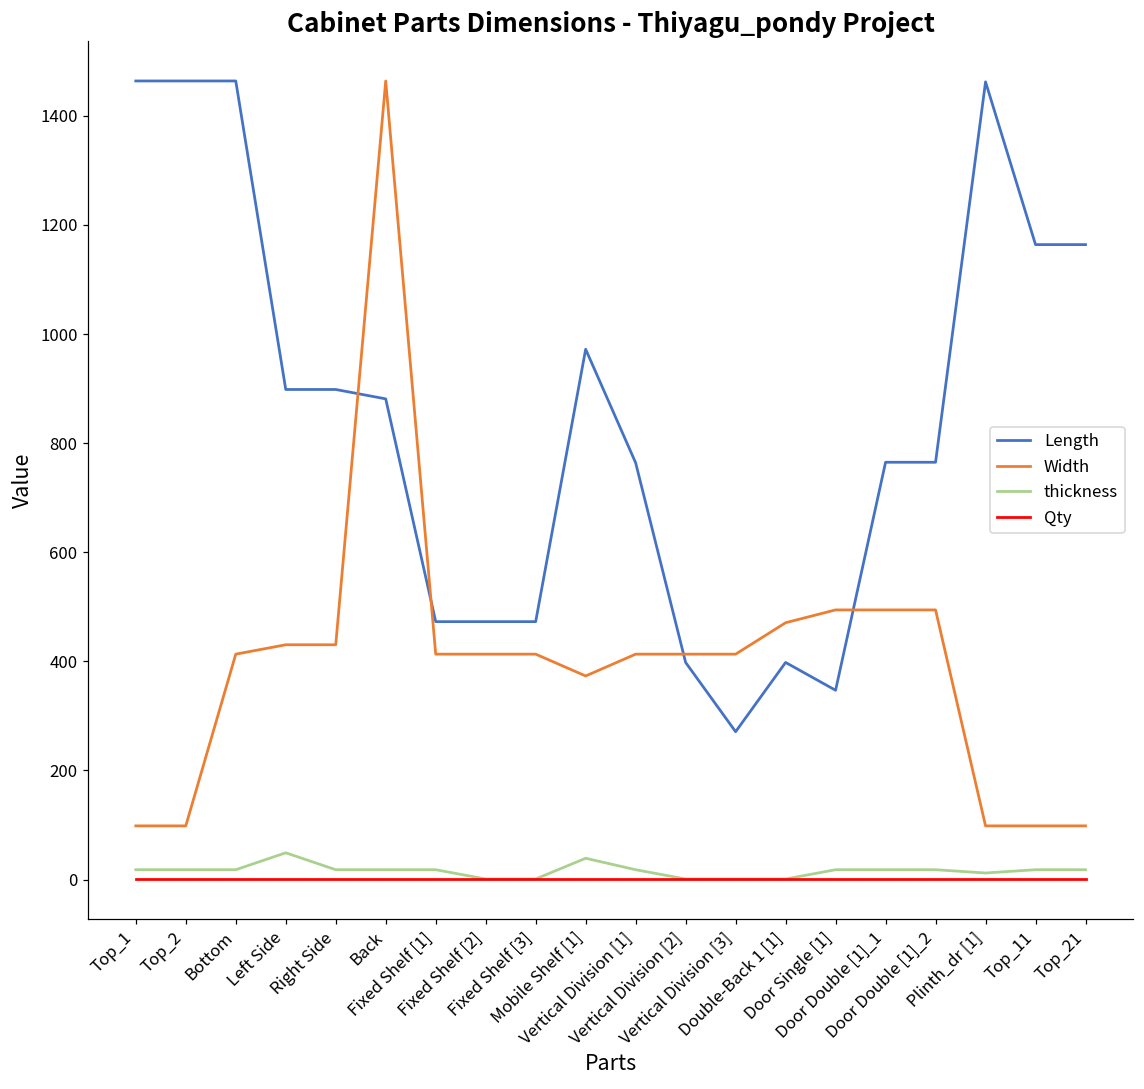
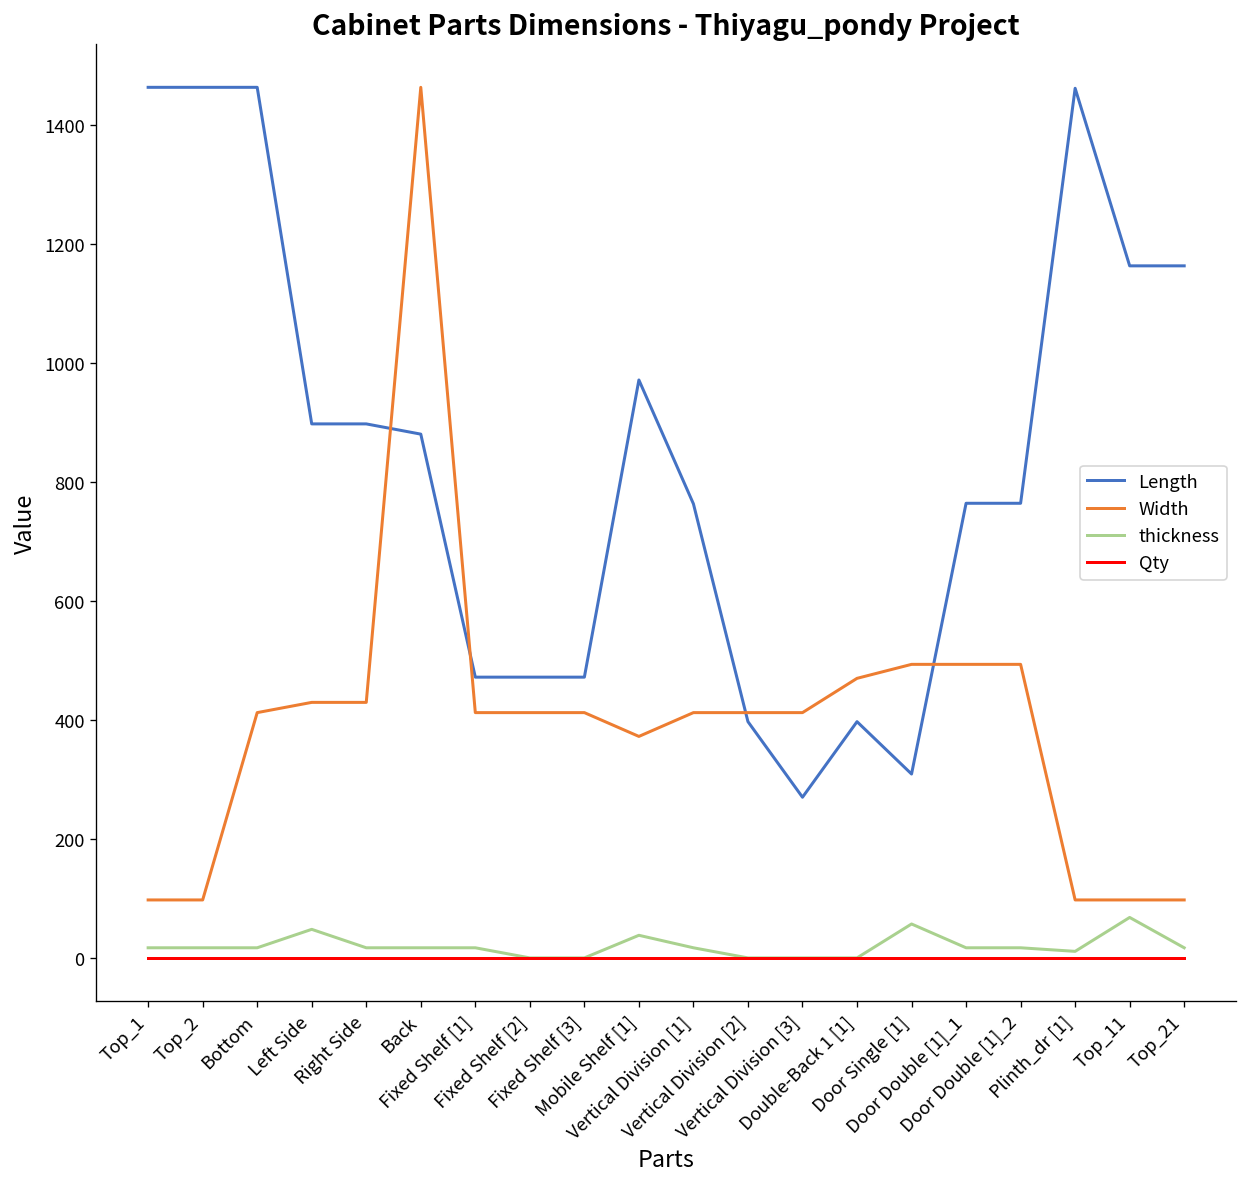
Length, Door Single [1]: 350 -> 310
thickness, Door Single [1]: 20 -> 60
thickness, Top_11: 20 -> 70
